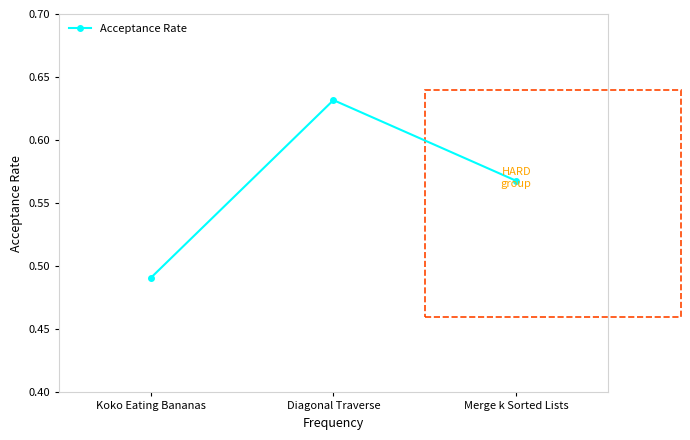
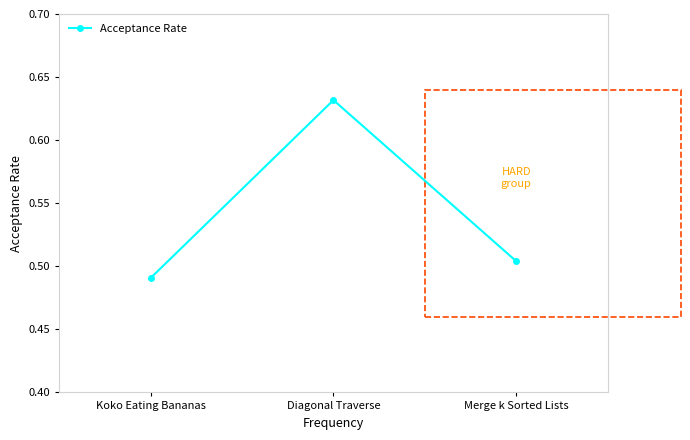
Merge k Sorted Lists: 0.568 -> 0.504
